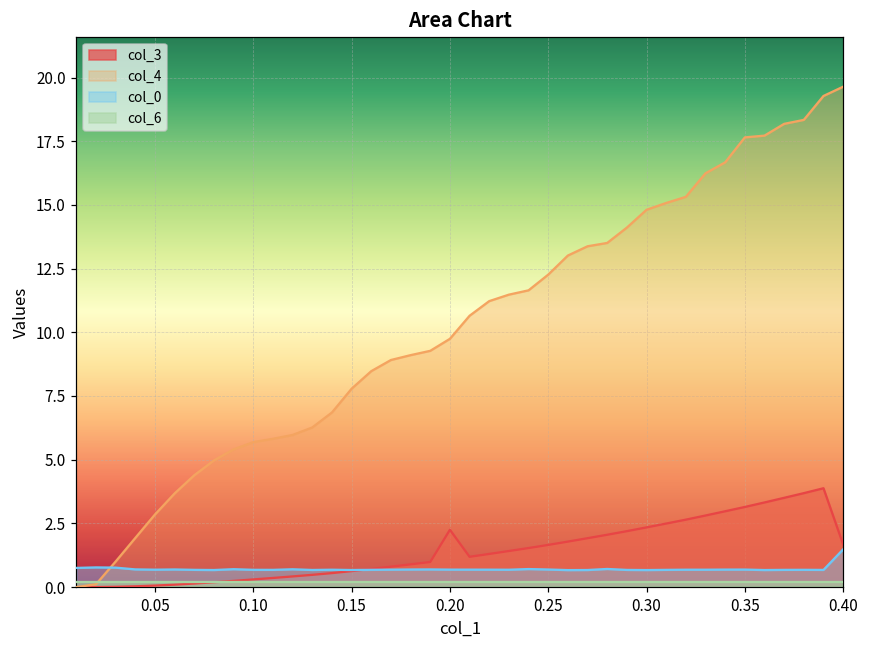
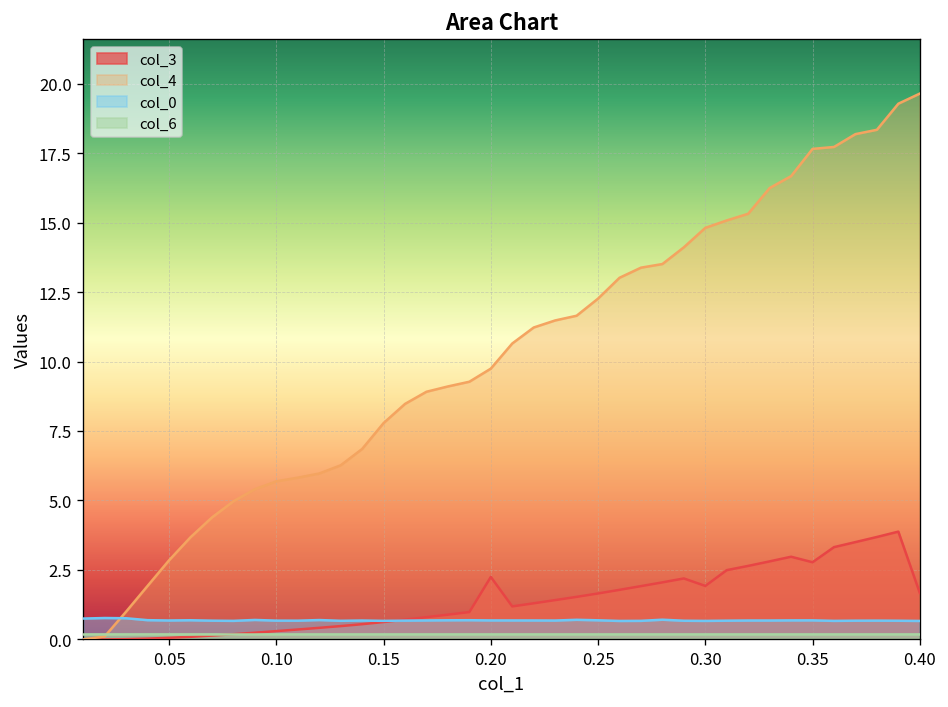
col_3, 0.30: 2.3 -> 1.9
col_3, 0.35: 3.1 -> 2.8
col_0, 0.40: 1.5 -> 0.7
